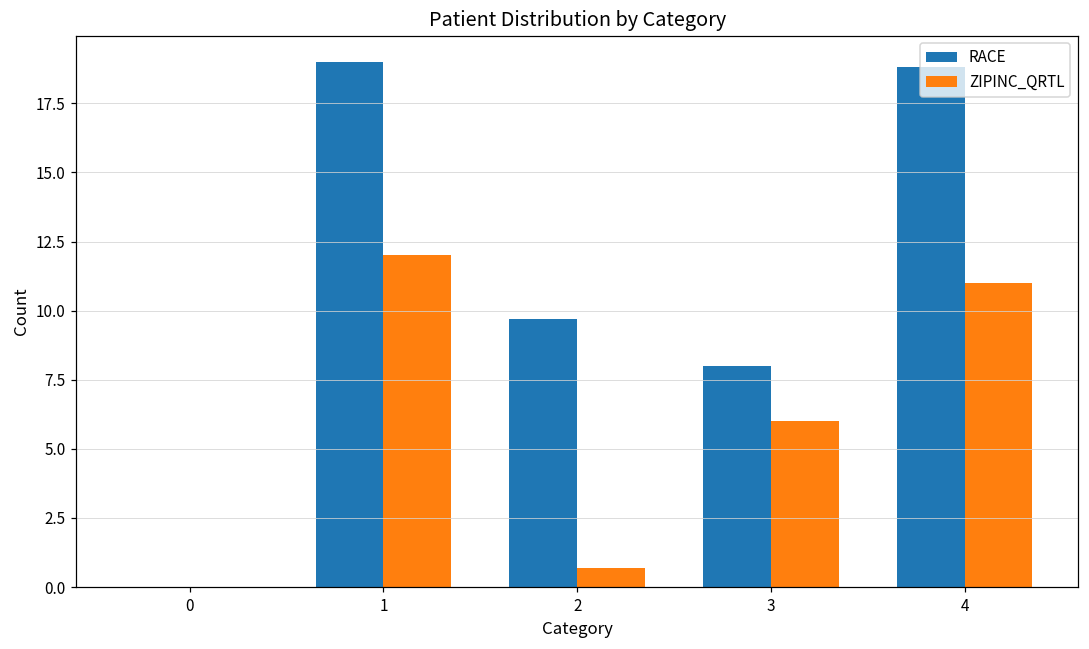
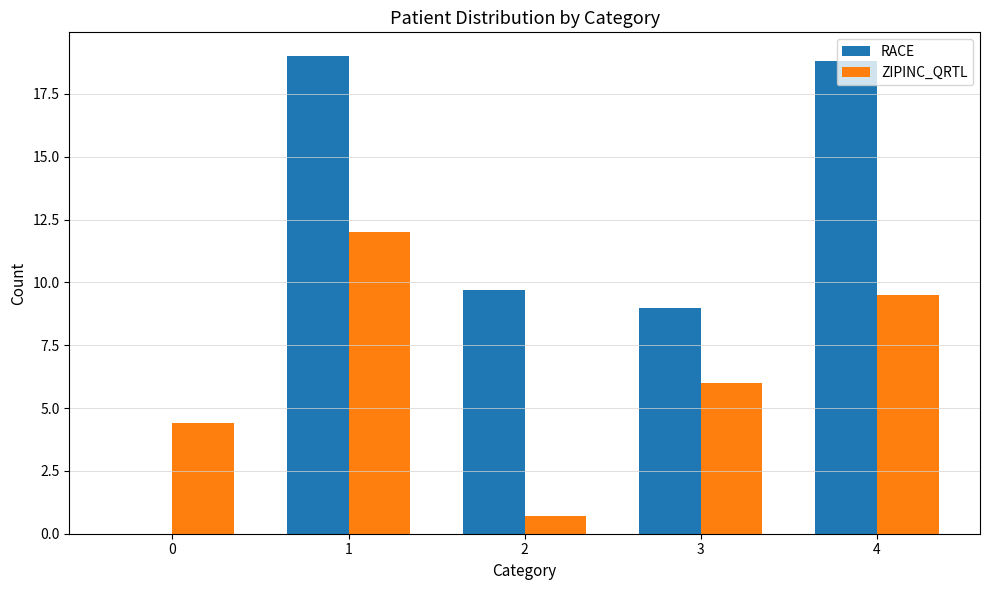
ZIPINC_QRTL, 0: 0.0 -> 4.4
RACE, 3: 8 -> 9
ZIPINC_QRTL, 4: 11.0 -> 9.5
